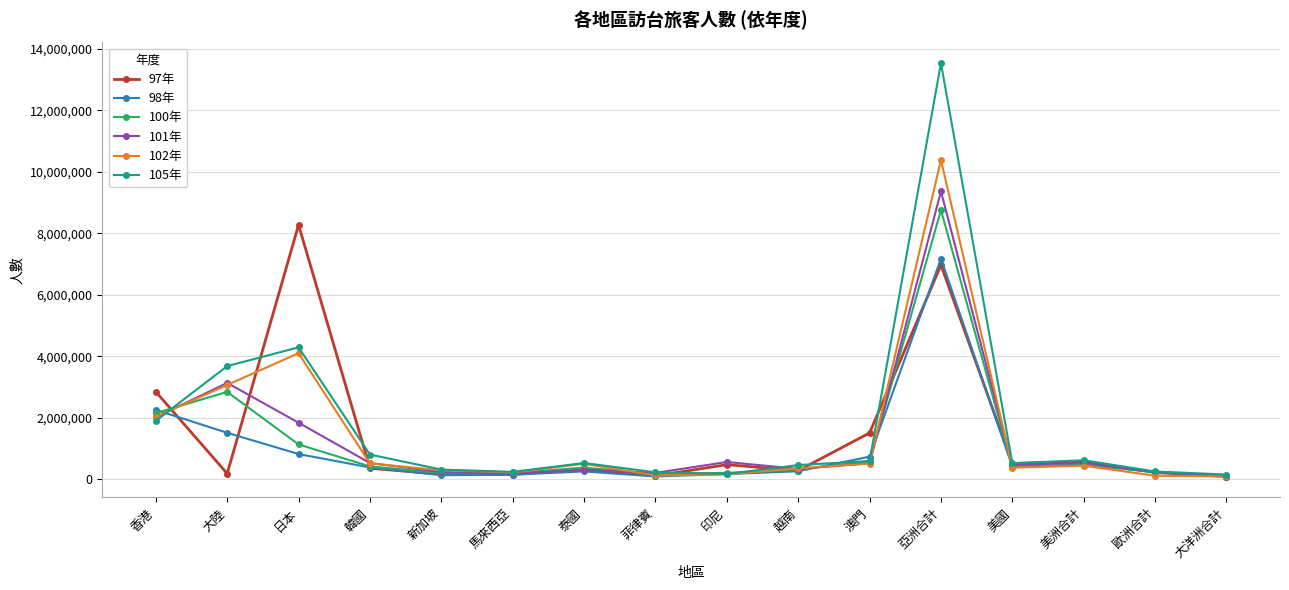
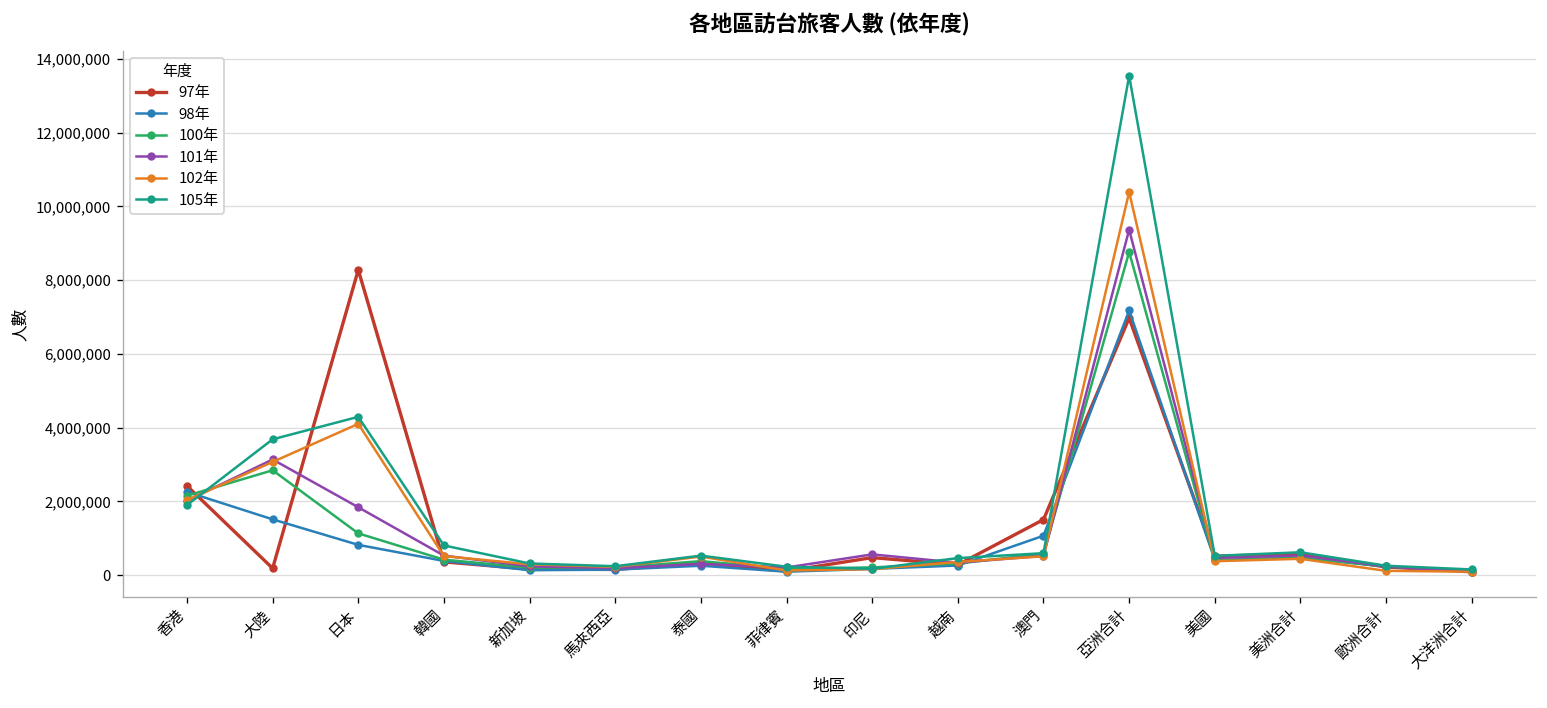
97年, 香港: 2,900,000 -> 2,400,000
98年, 澳門: 700,000 -> 1,100,000
